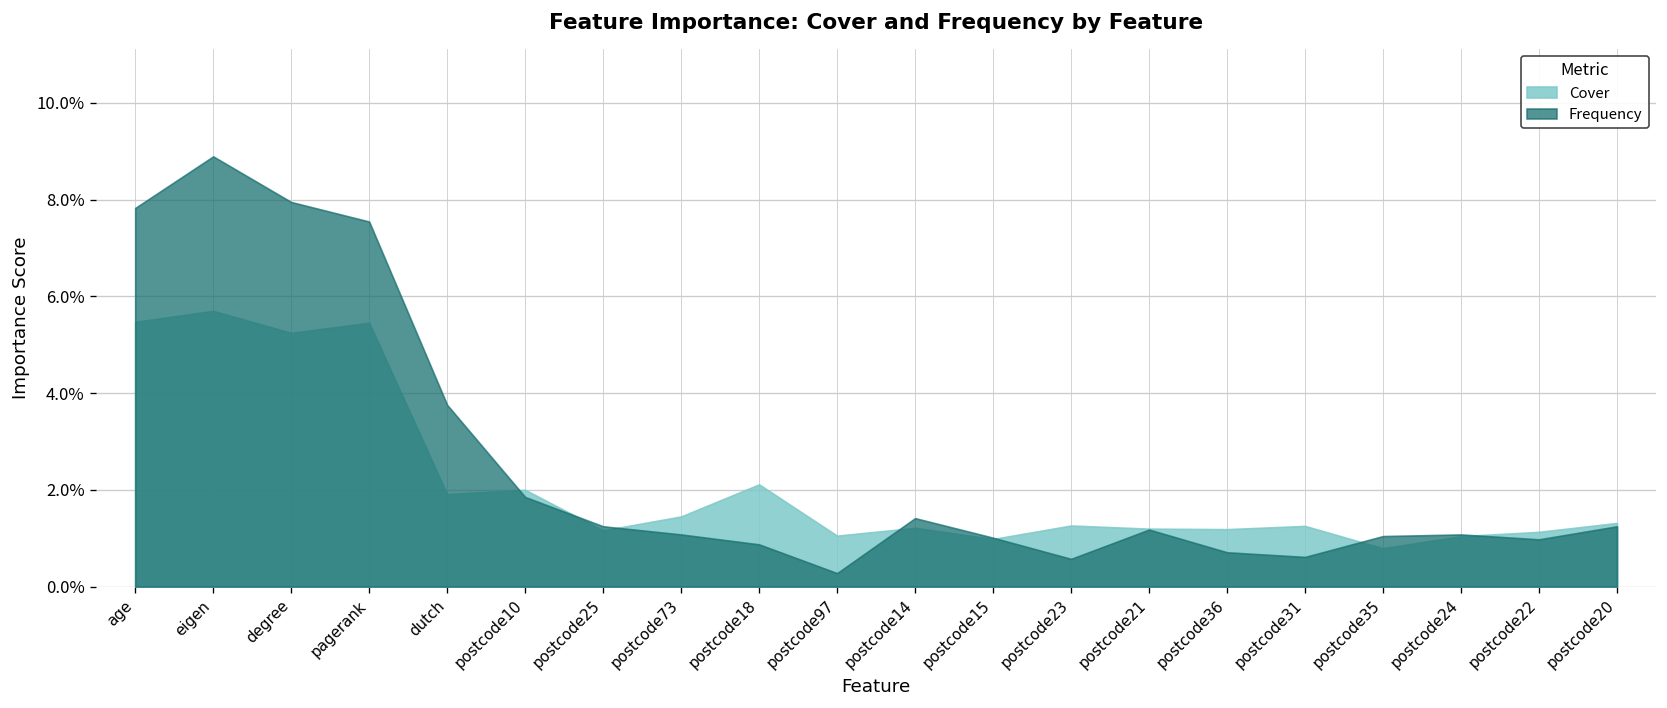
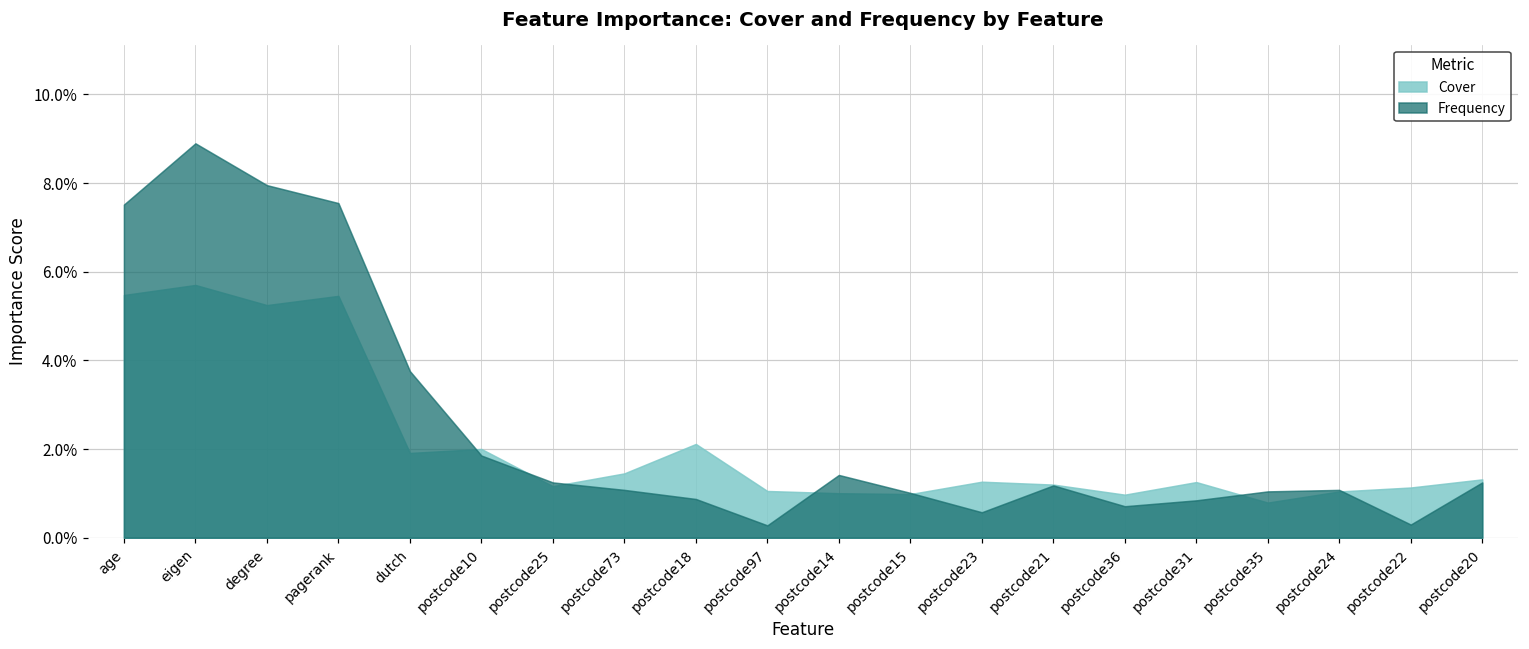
Frequency, age: 7.8% -> 7.5%
Cover, postcode14: 1.2% -> 1.0%
Cover, postcode36: 1.2% -> 1.0%
Frequency, postcode31: 0.6% -> 0.8%
Frequency, postcode22: 1.0% -> 0.3%
